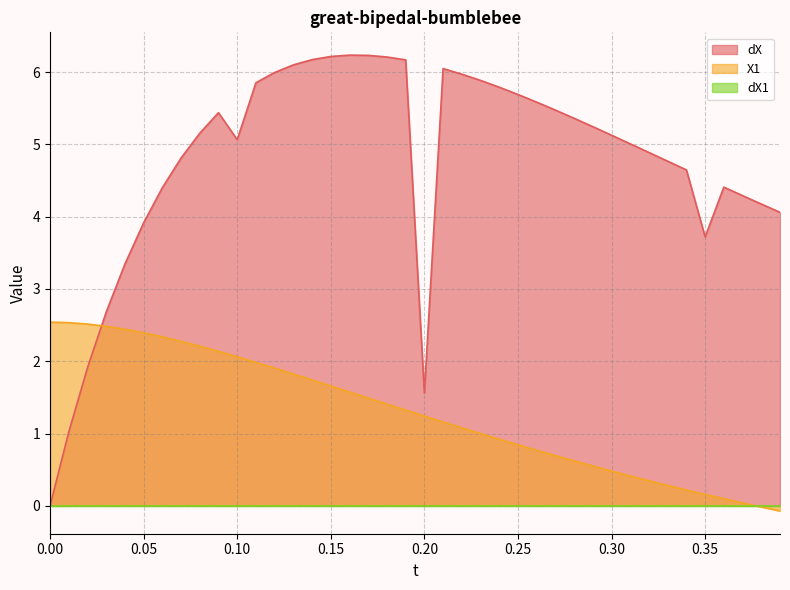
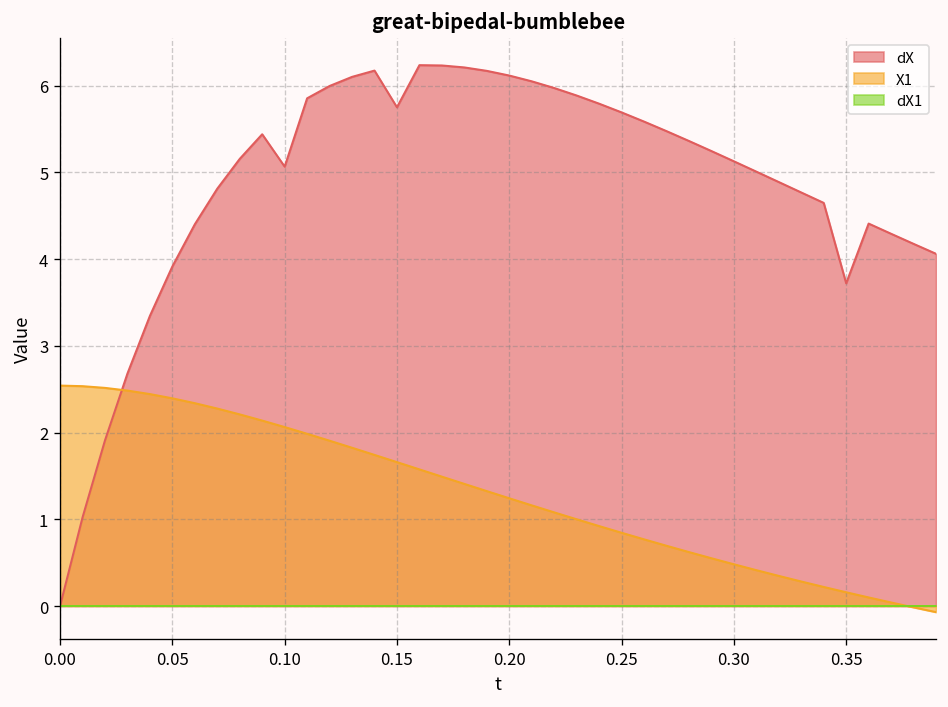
dX, 0.15: 6.2 -> 5.7
dX, 0.20: 1.6 -> 6.1
